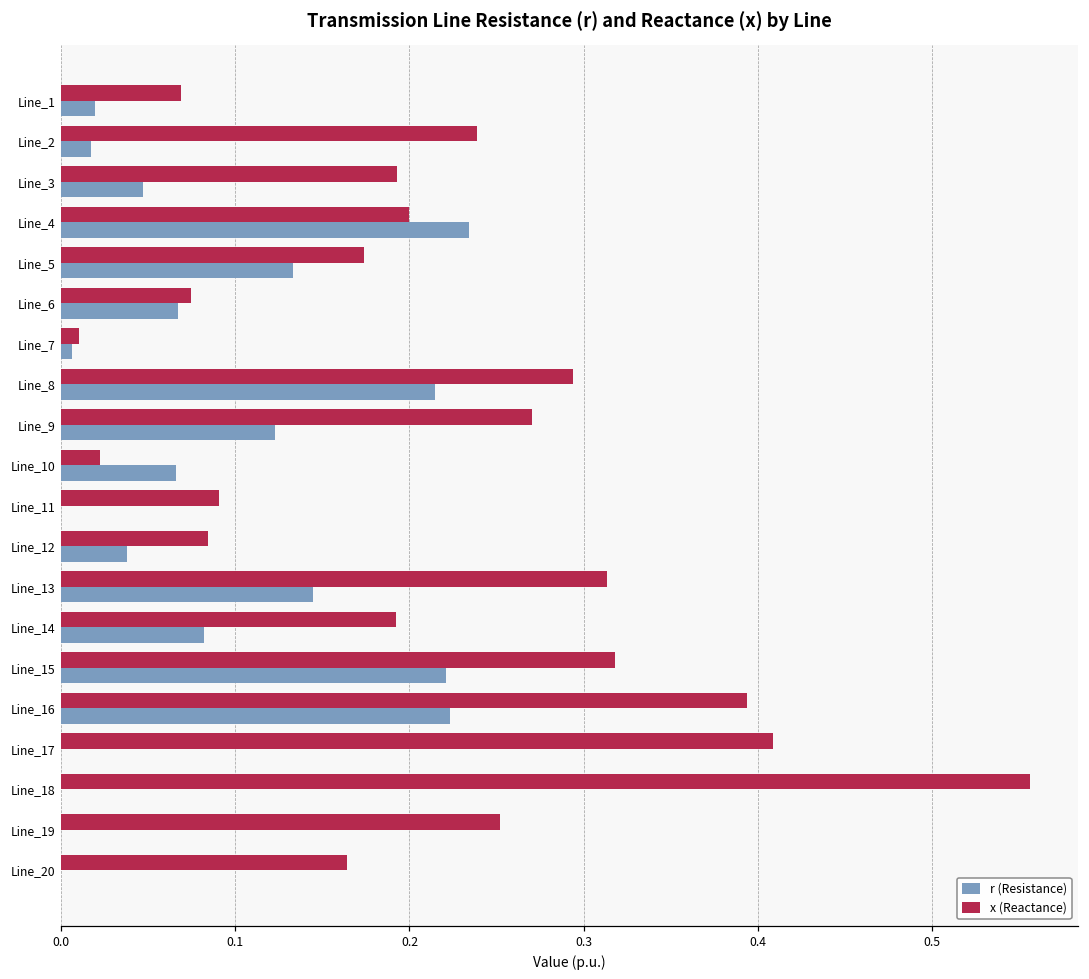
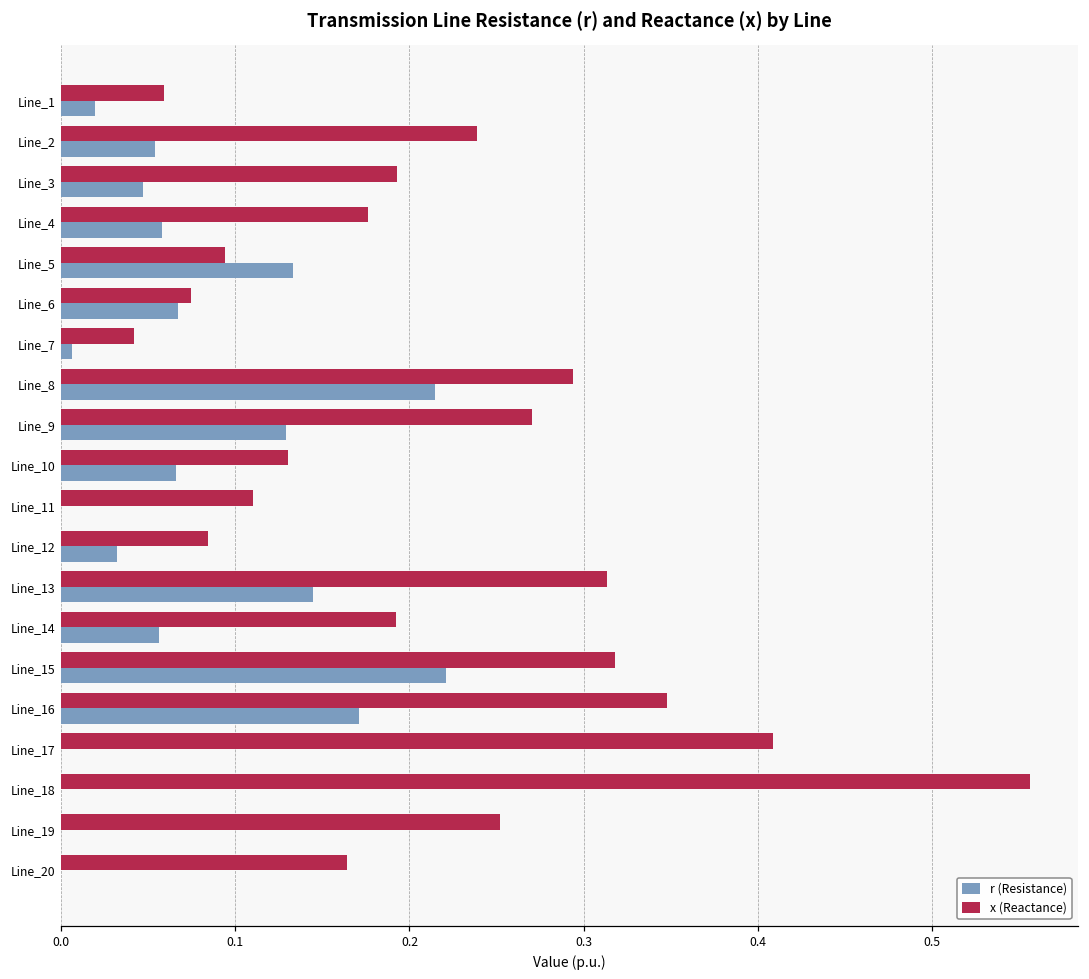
x (Reactance), Line_1: 0.069 -> 0.059
r (Resistance), Line_2: 0.017 -> 0.054
x (Reactance), Line_4: 0.200 -> 0.176
r (Resistance), Line_4: 0.234 -> 0.058
x (Reactance), Line_5: 0.174 -> 0.094
x (Reactance), Line_7: 0.010 -> 0.042
r (Resistance), Line_9: 0.123 -> 0.129
x (Reactance), Line_10: 0.022 -> 0.130
x (Reactance), Line_11: 0.091 -> 0.110
r (Resistance), Line_12: 0.038 -> 0.032
r (Resistance), Line_14: 0.082 -> 0.056
x (Reactance), Line_16: 0.394 -> 0.348
r (Resistance), Line_16: 0.223 -> 0.171
